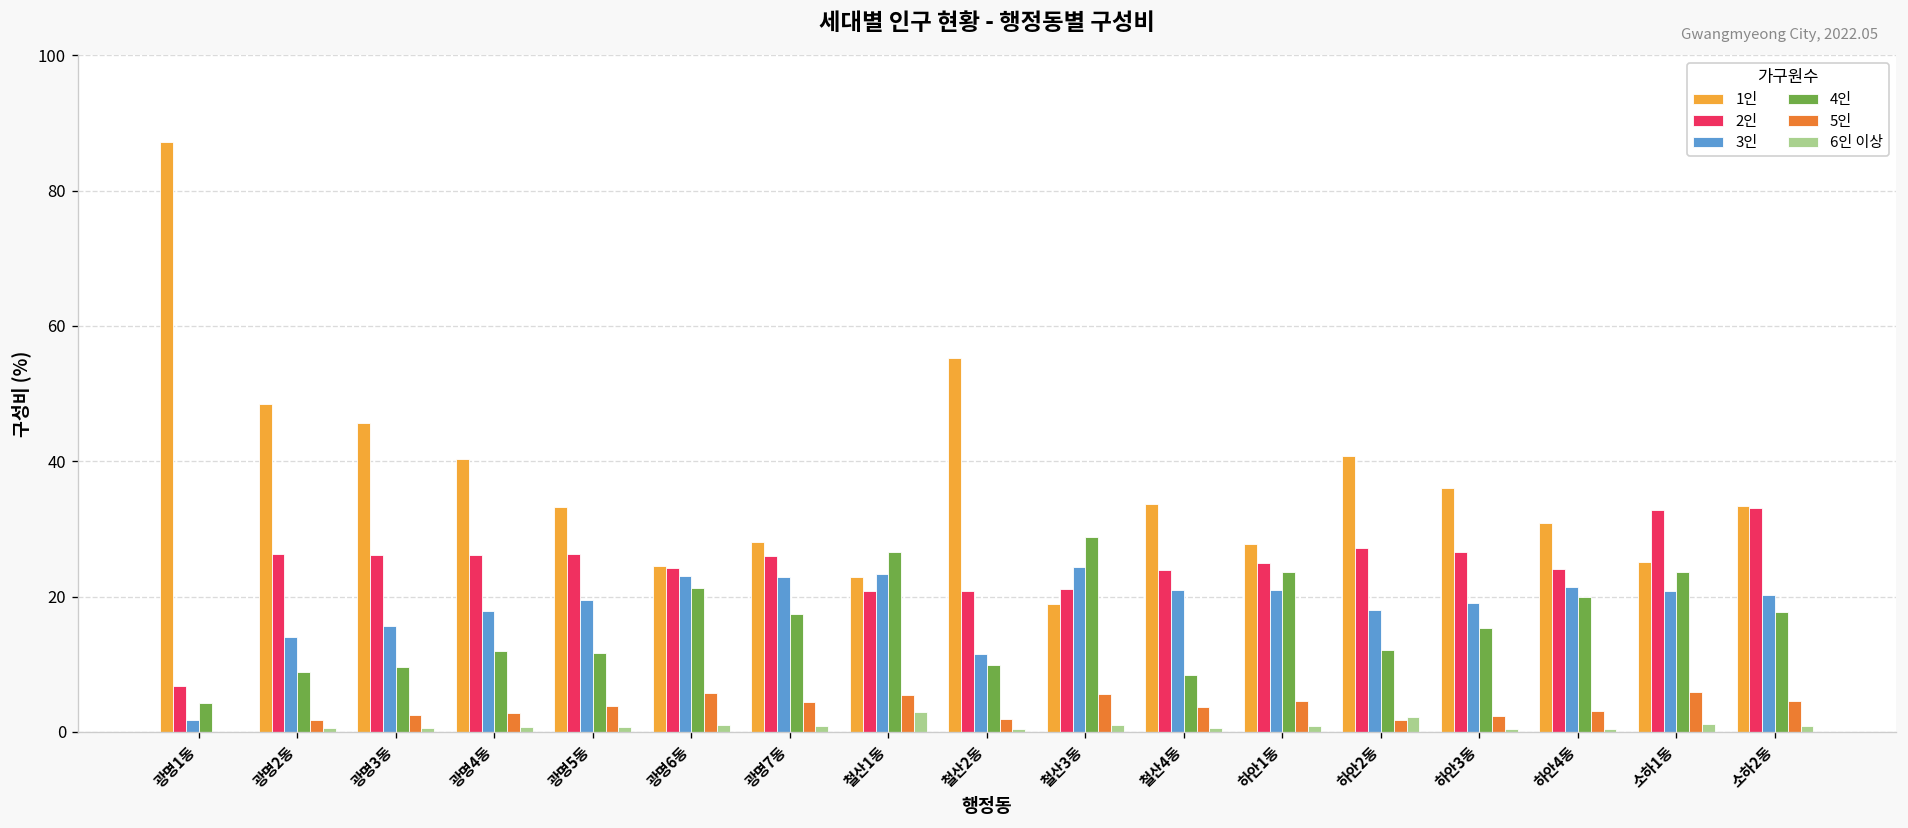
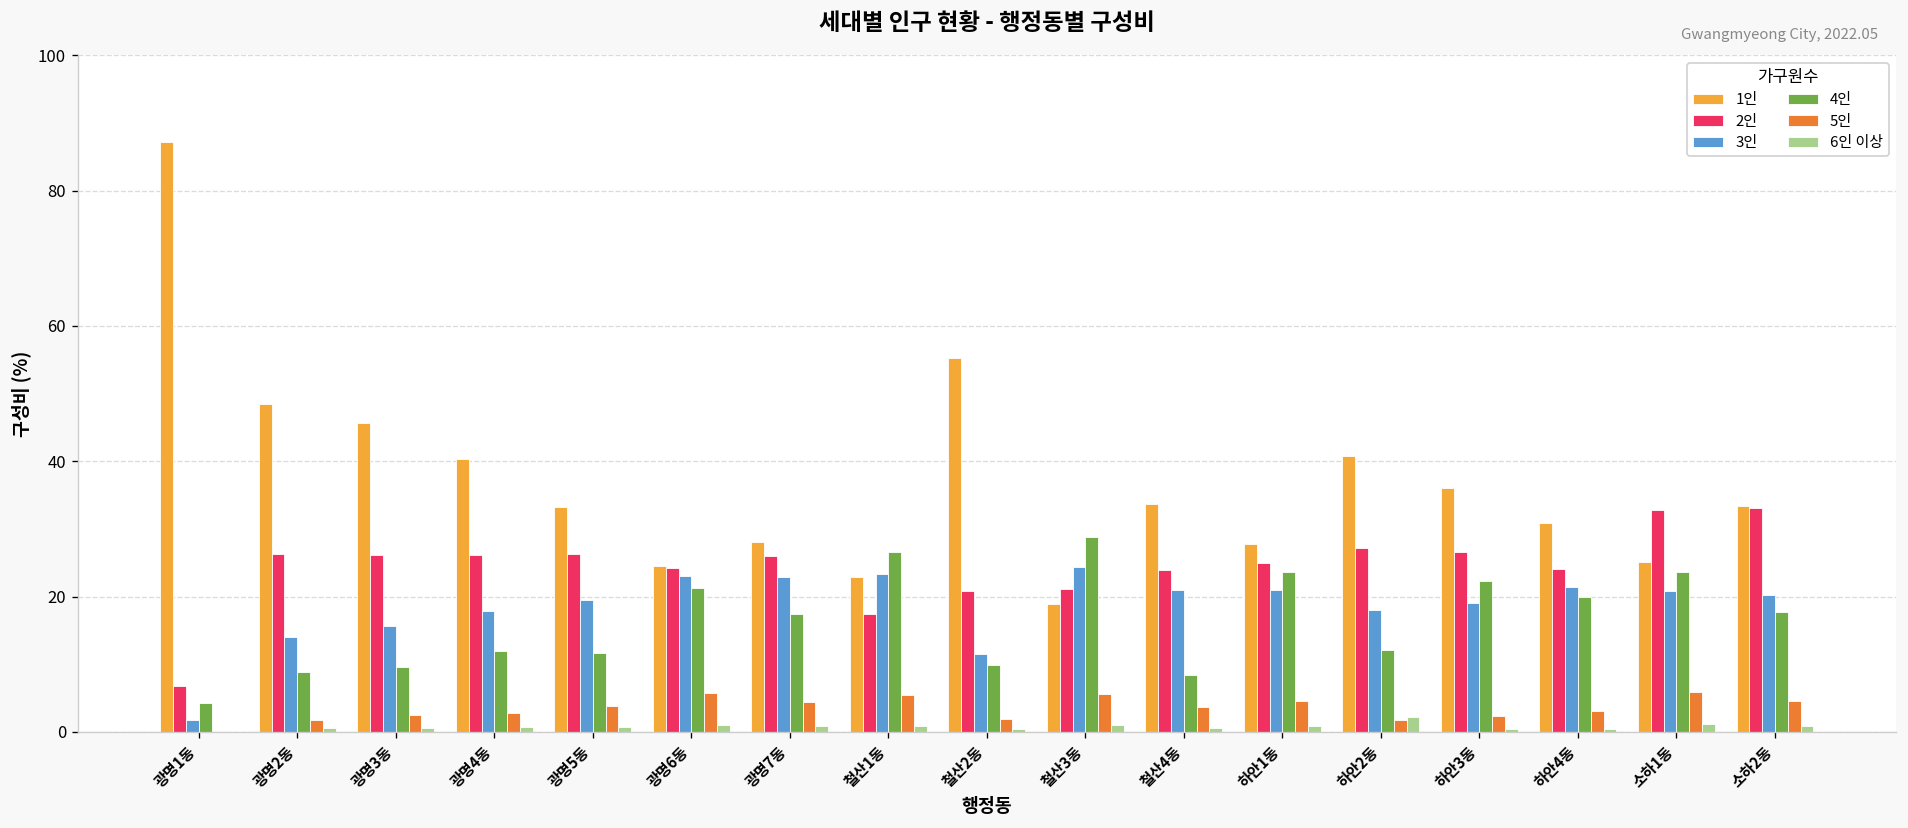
2인, 철산1동: 21 -> 17
6인 이상, 철산1동: 3 -> 1
4인, 하안3동: 15 -> 22
